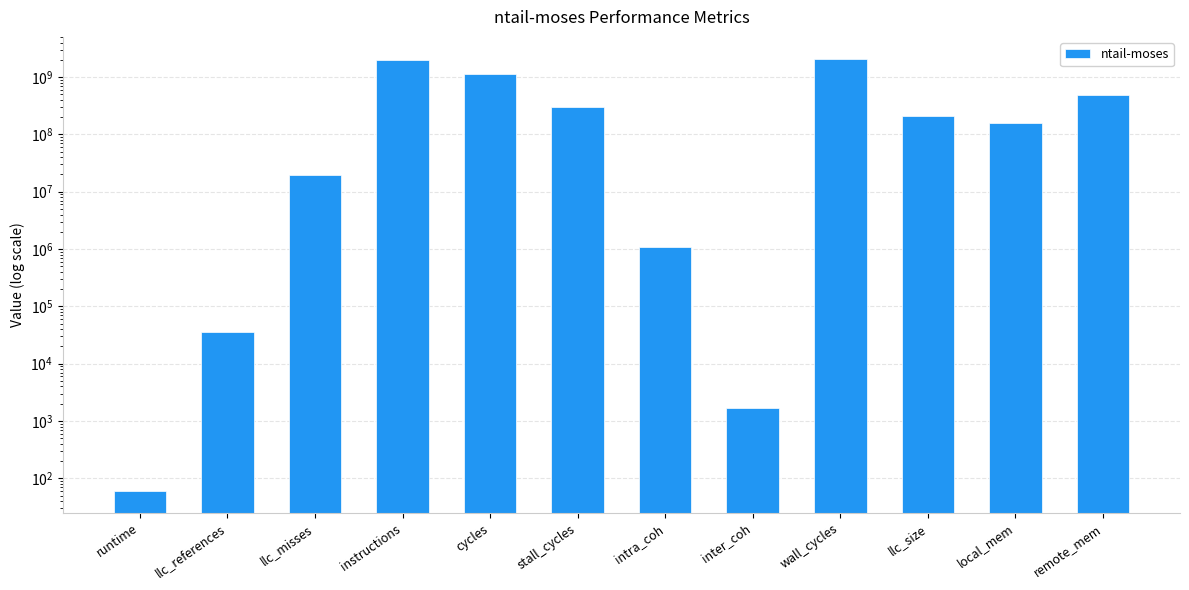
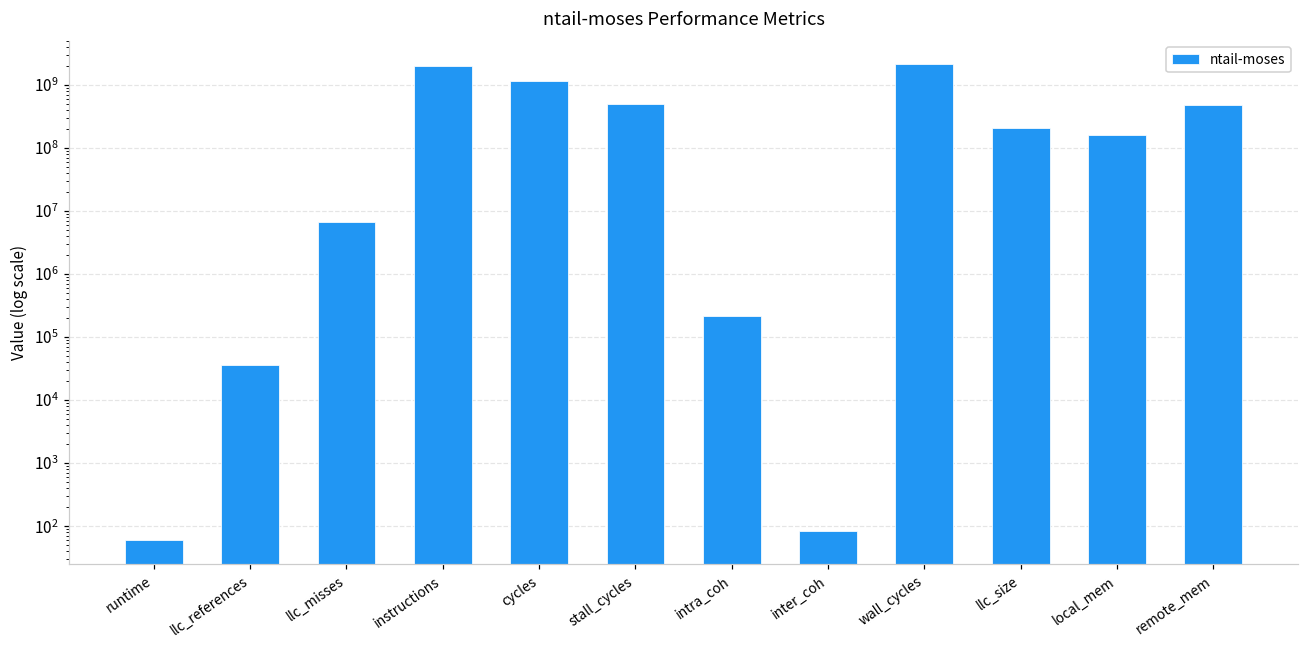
llc_misses: 20000000 -> 7000000
stall_cycles: 300000000 -> 500000000
intra_coh: 1100000 -> 210000
inter_coh: 1700 -> 80
